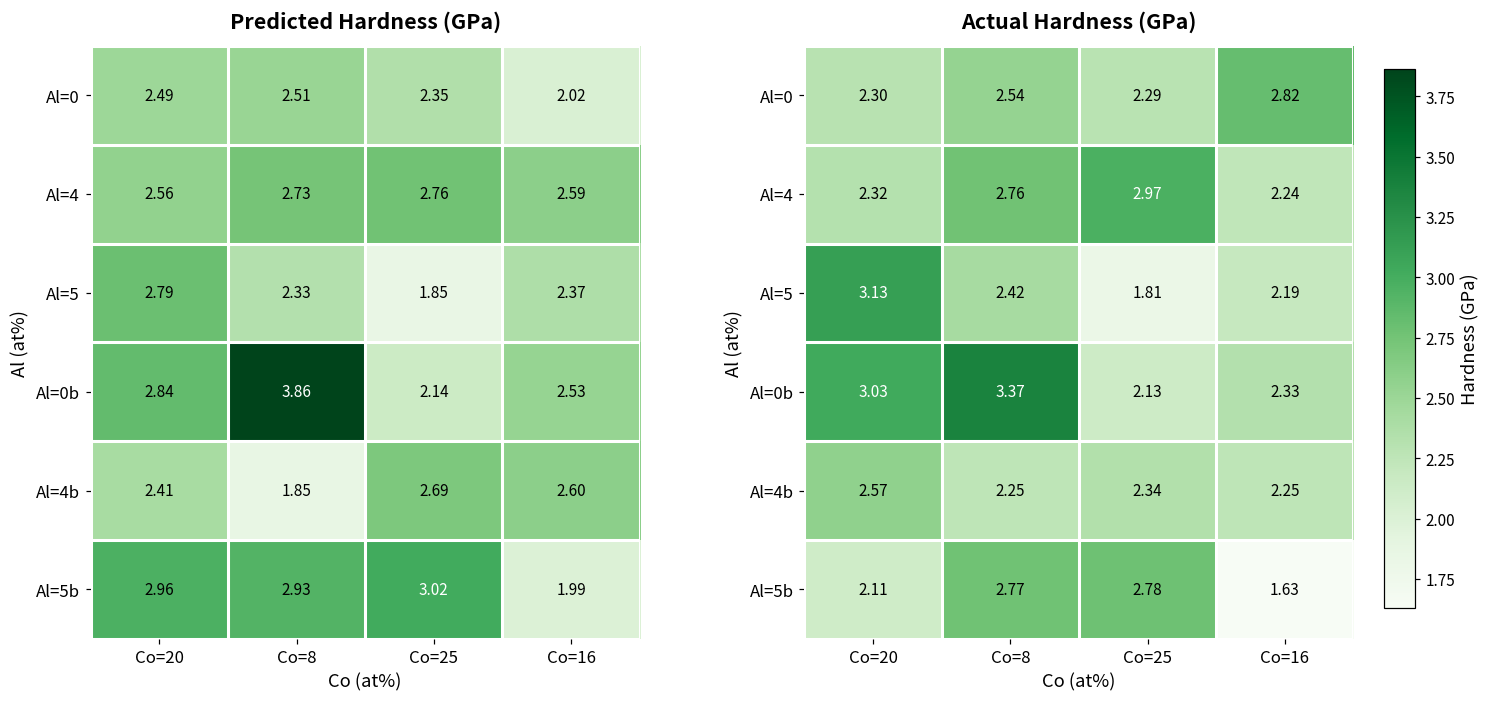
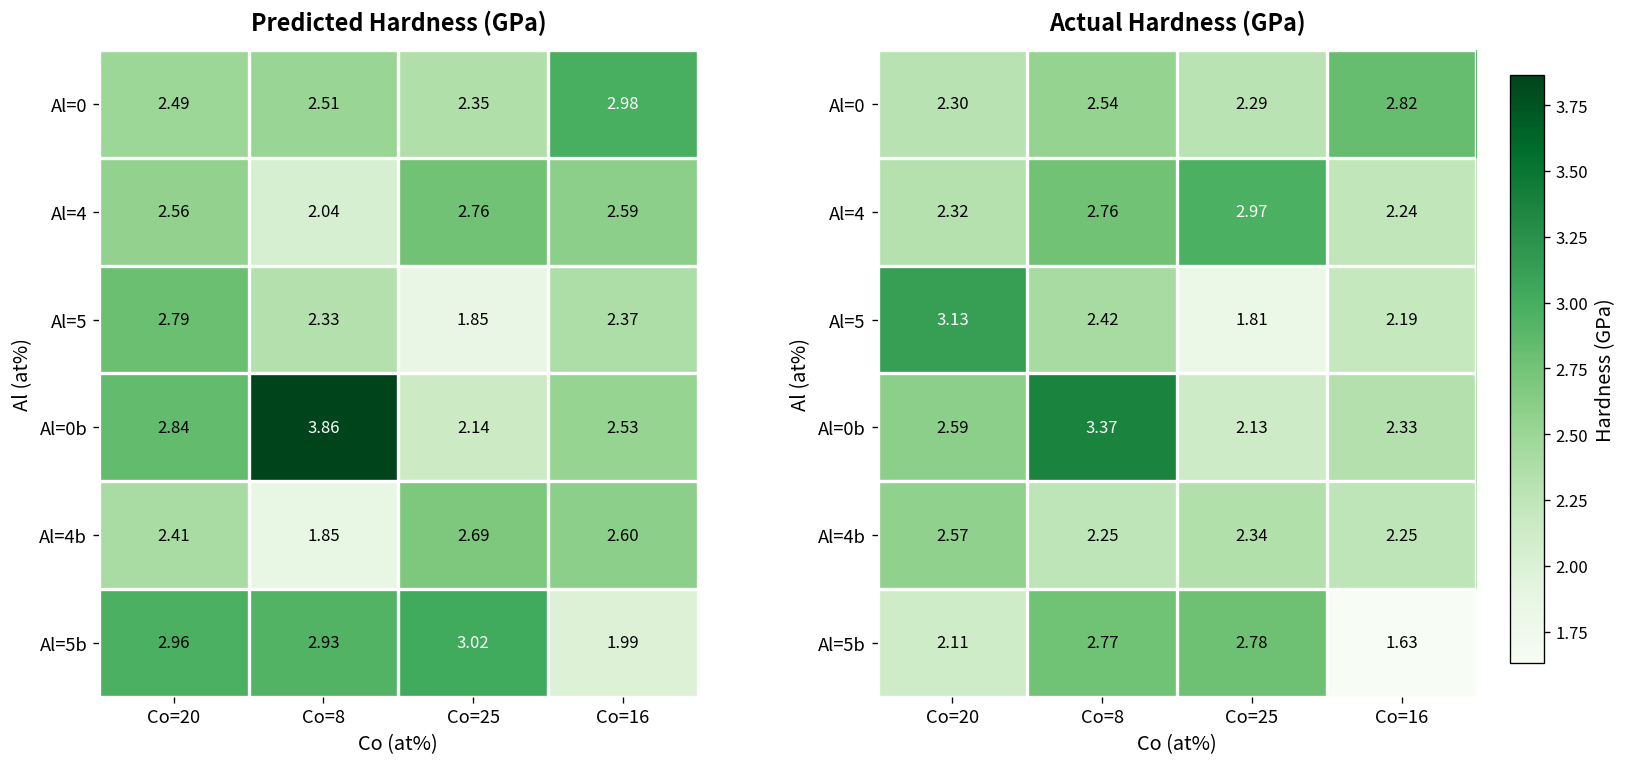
Predicted Hardness (GPa), Al=0, Co=16: 2.02 -> 2.98
Predicted Hardness (GPa), Al=4, Co=8: 2.73 -> 2.04
Actual Hardness (GPa), Al=0b, Co=20: 3.03 -> 2.59
